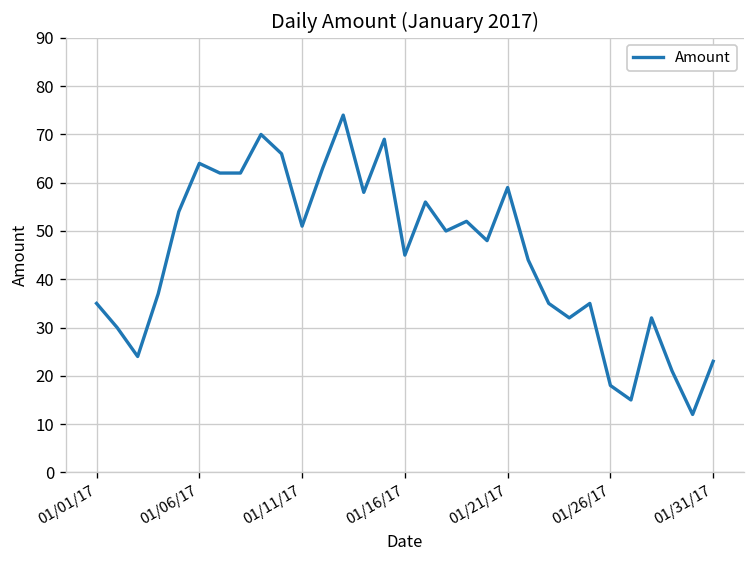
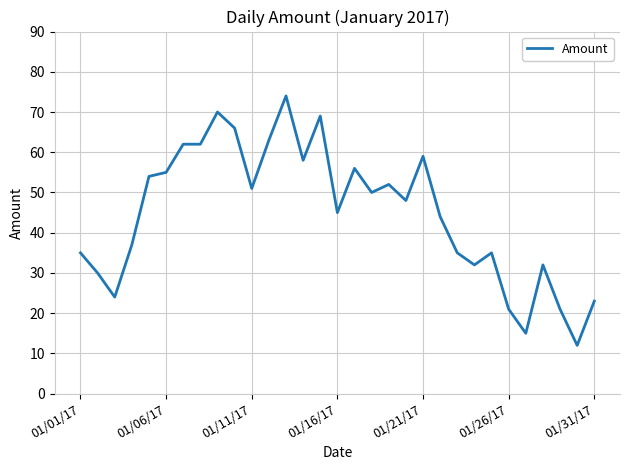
01/06/17: 64 -> 55
01/26/17: 18 -> 21
